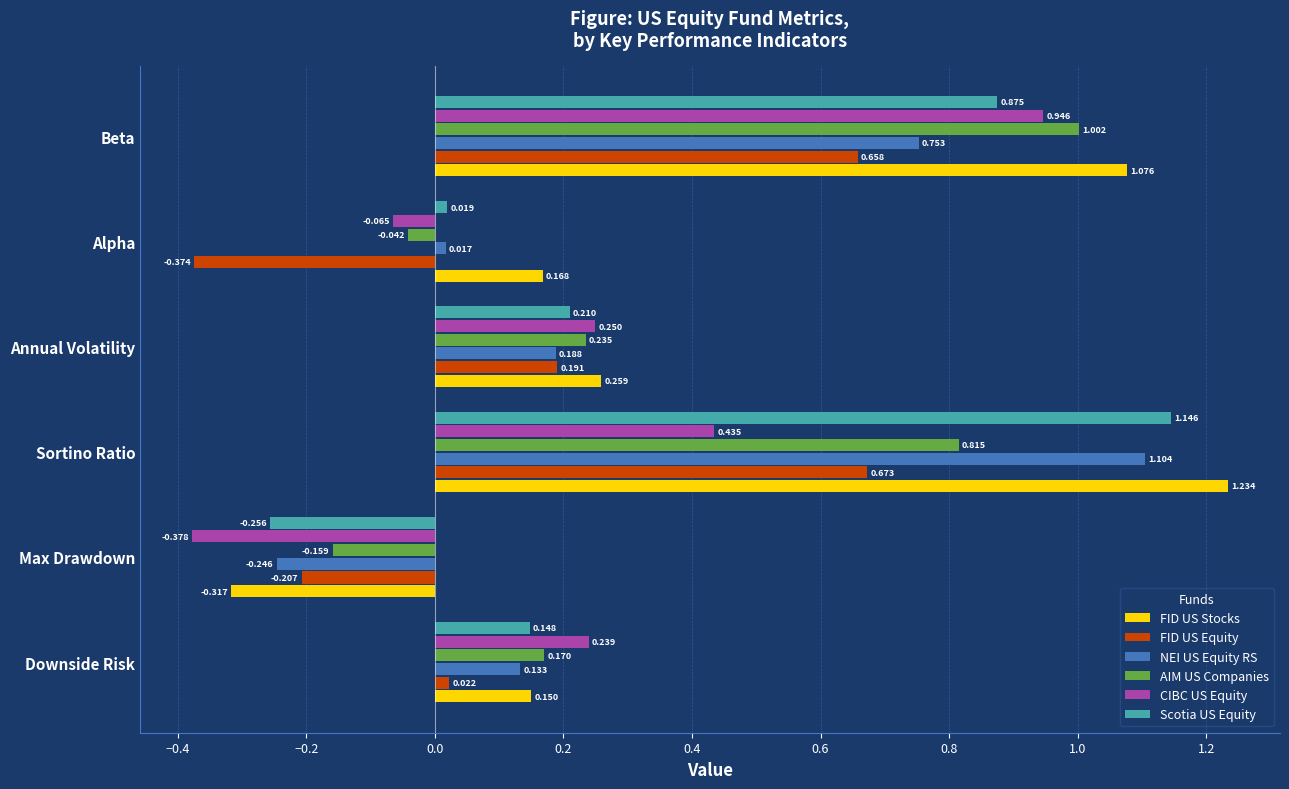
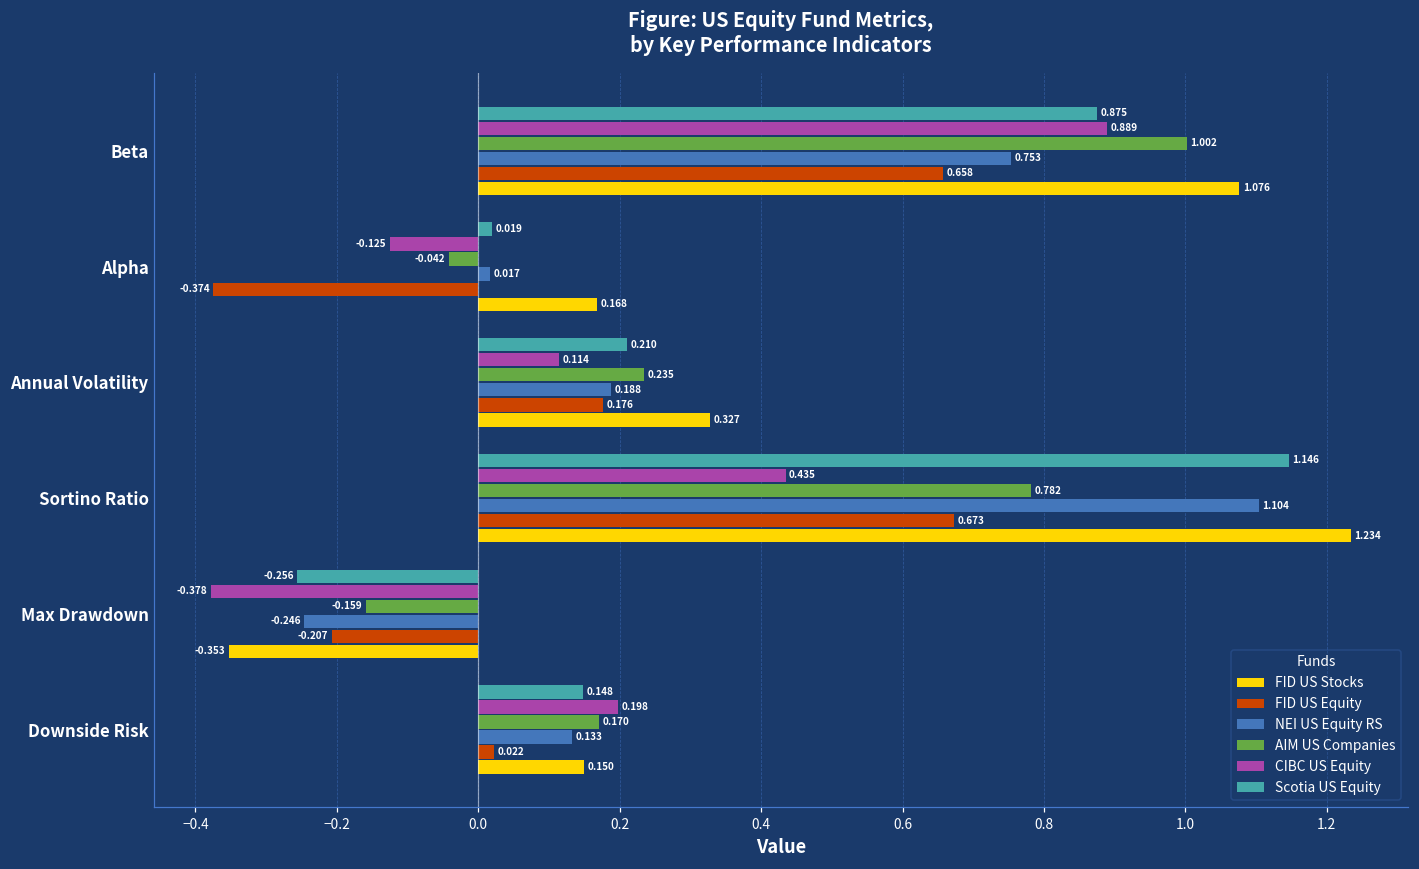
CIBC US Equity, Beta: 0.946 -> 0.889
CIBC US Equity, Alpha: -0.065 -> -0.125
CIBC US Equity, Annual Volatility: 0.250 -> 0.114
FID US Equity, Annual Volatility: 0.191 -> 0.176
FID US Stocks, Annual Volatility: 0.259 -> 0.327
AIM US Companies, Sortino Ratio: 0.815 -> 0.782
FID US Stocks, Max Drawdown: -0.317 -> -0.353
CIBC US Equity, Downside Risk: 0.239 -> 0.198
